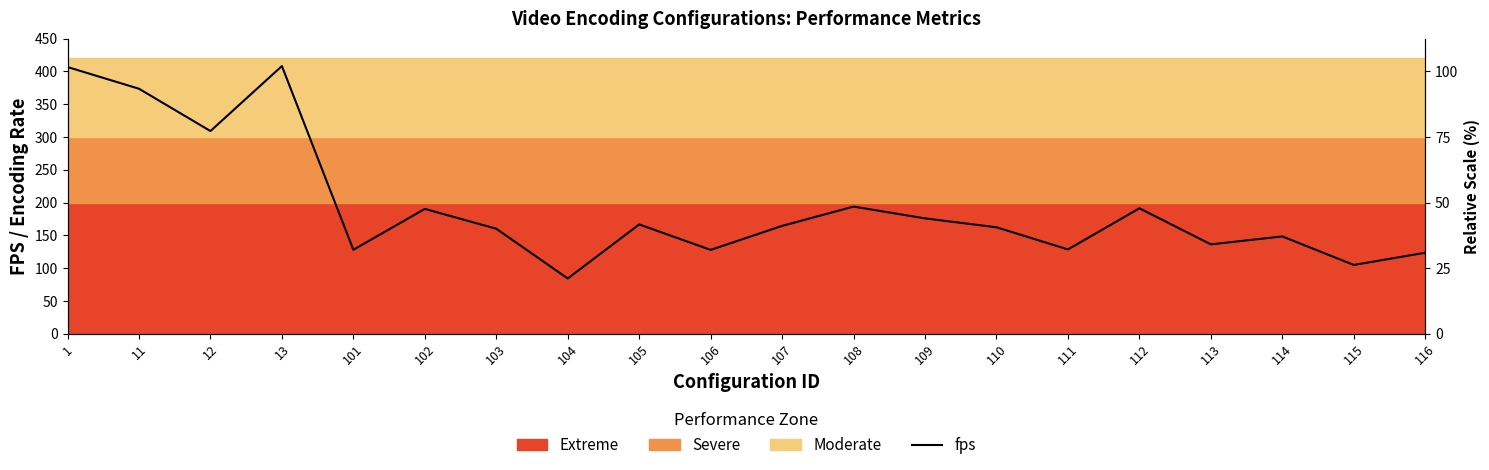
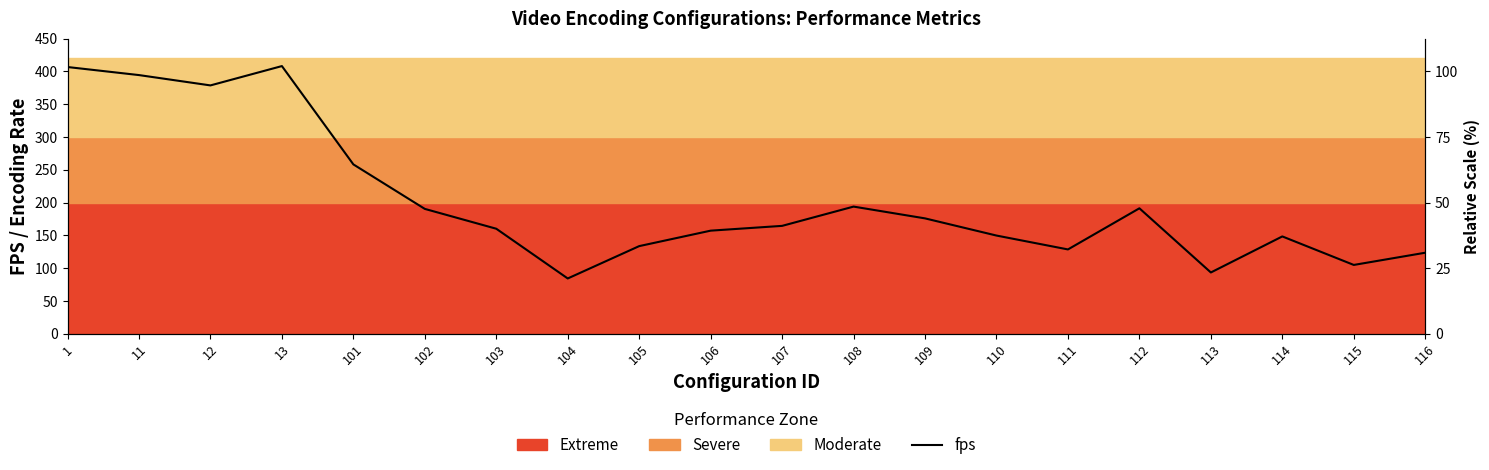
fps, 11: 370 -> 390
fps, 12: 310 -> 380
fps, 101: 130 -> 260
fps, 105: 170 -> 130
fps, 106: 130 -> 160
fps, 110: 160 -> 150
fps, 113: 140 -> 90
